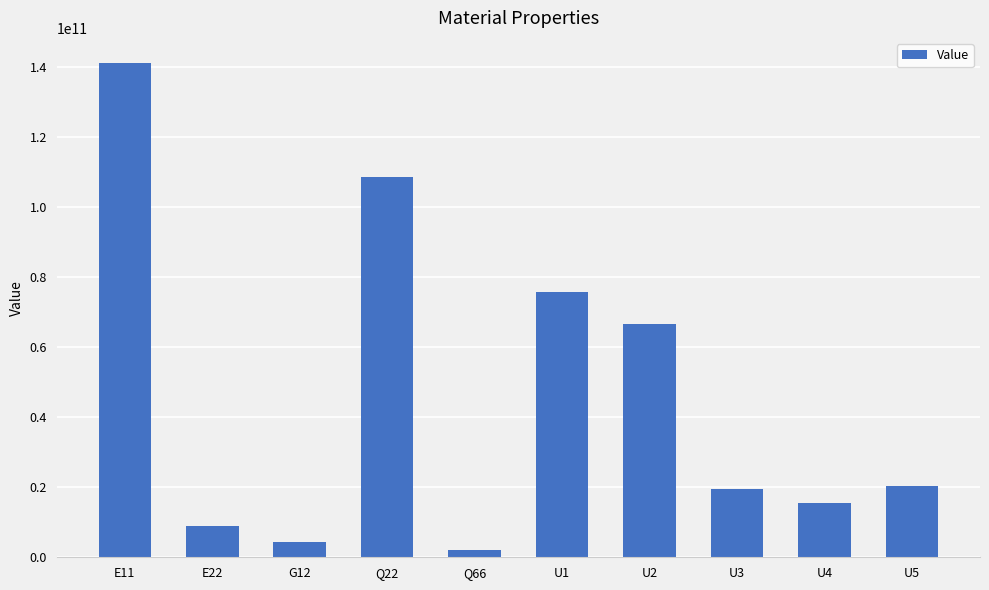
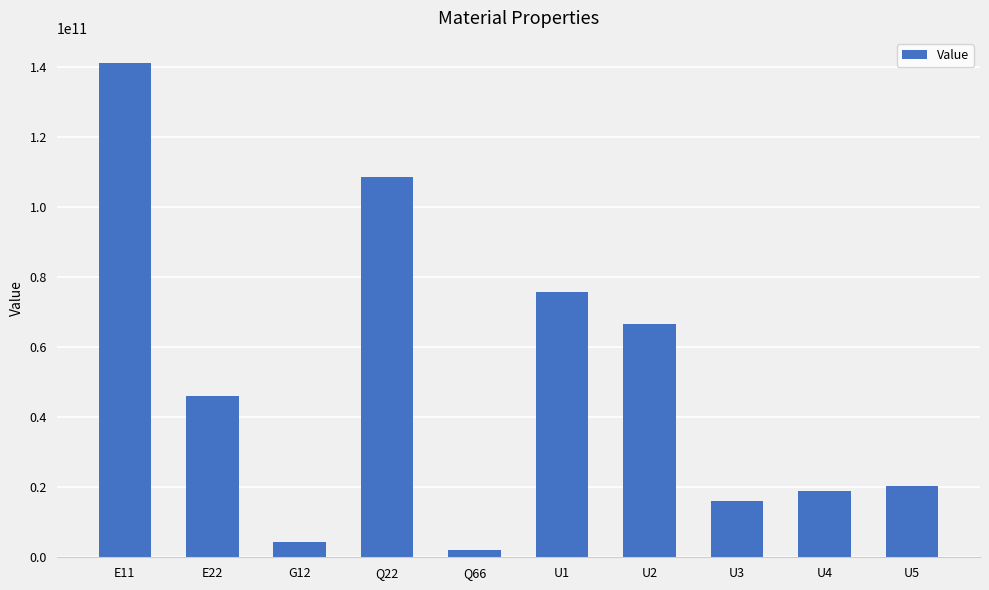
E22: 9000000000 -> 46000000000
U3: 20000000000 -> 16000000000
U4: 16000000000 -> 19000000000
